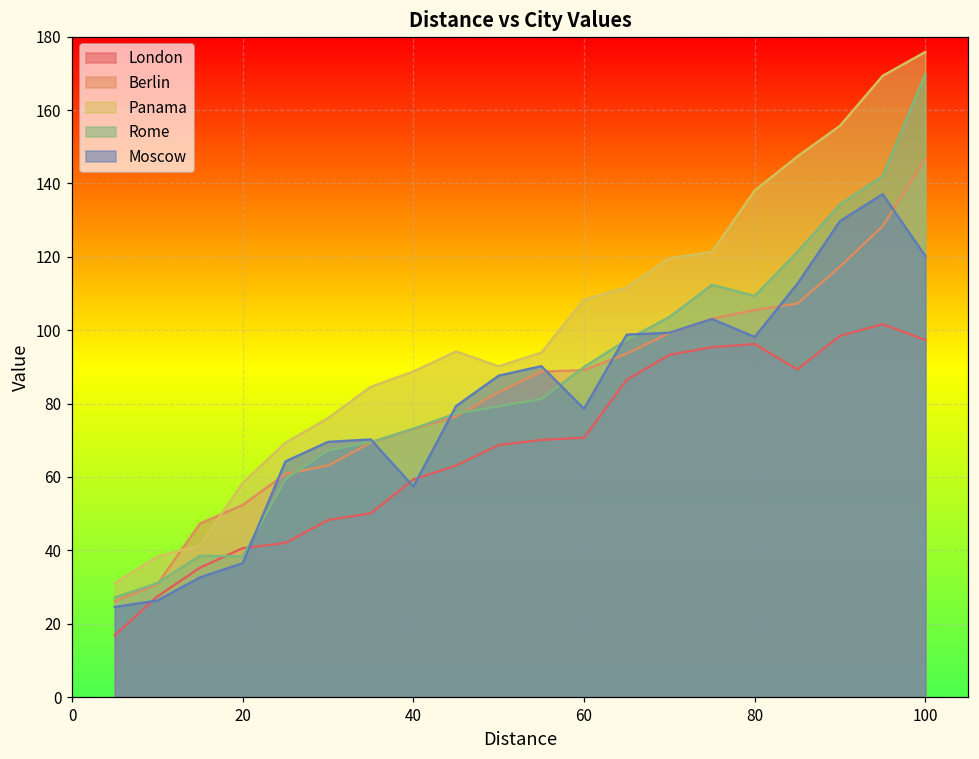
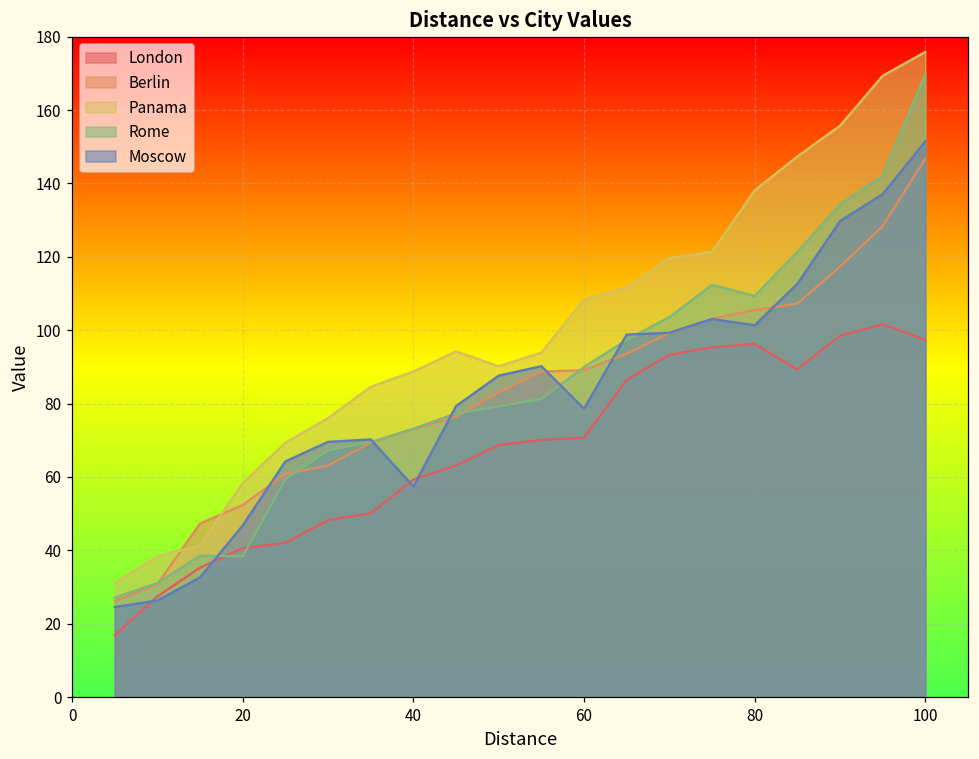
Moscow, 20: 37 -> 47
Moscow, 80: 98 -> 101
Moscow, 100: 120 -> 151
